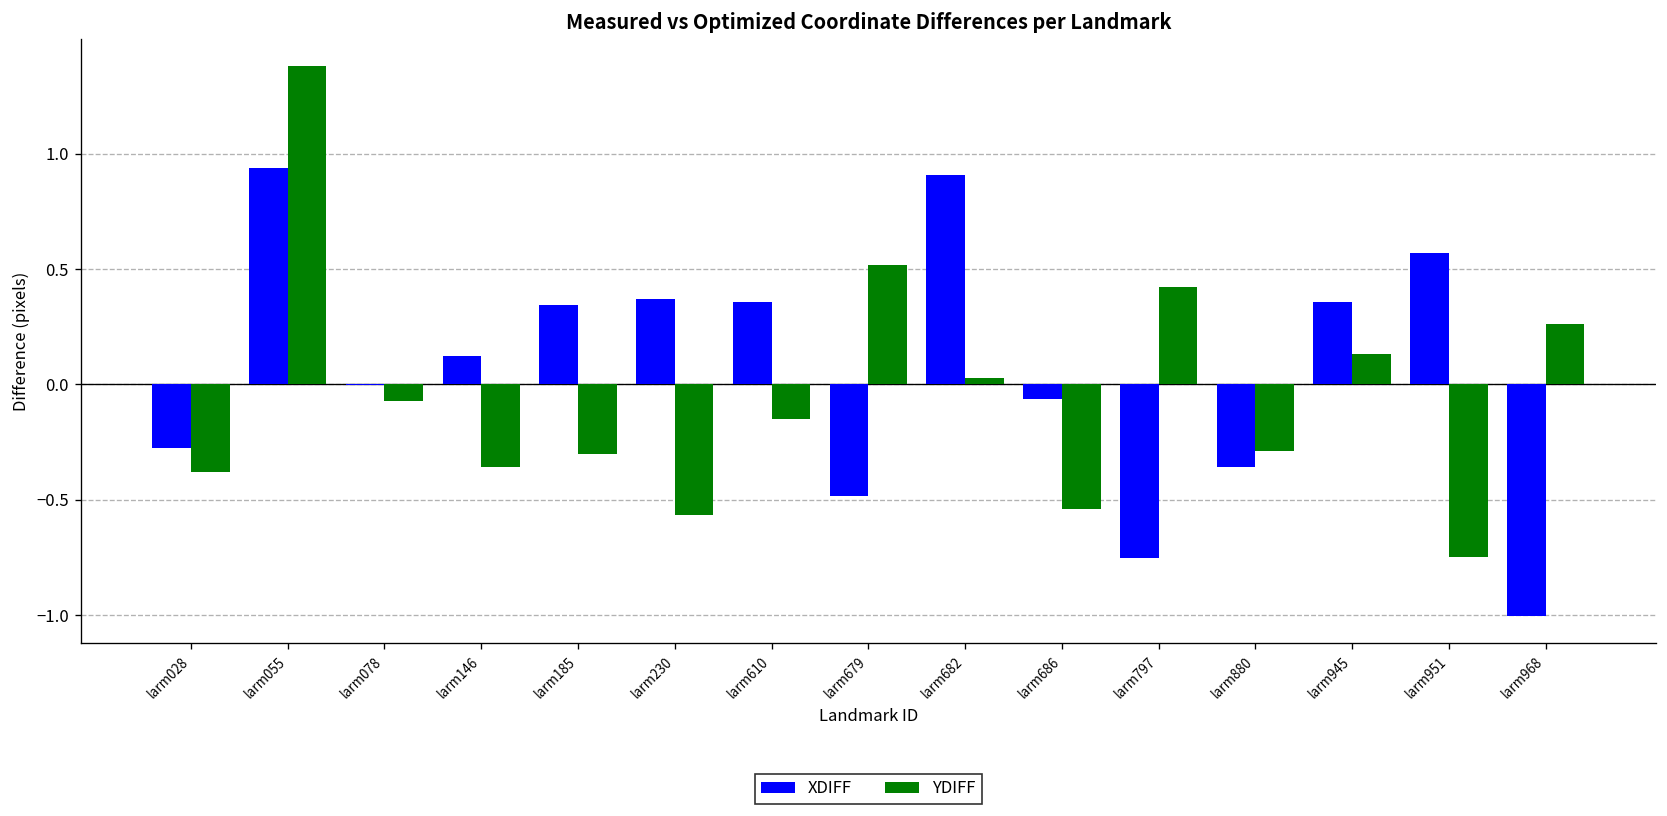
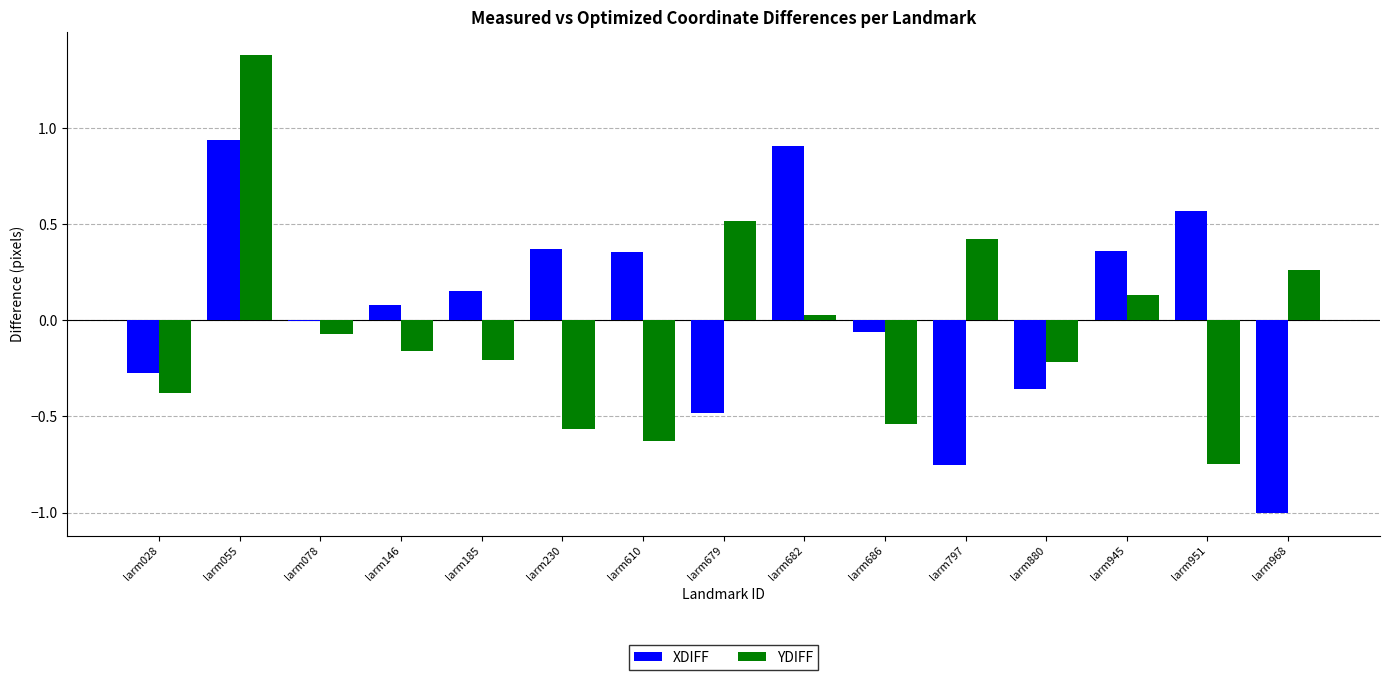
XDIFF, larm146: 0.12 -> 0.08
YDIFF, larm146: -0.36 -> -0.16
XDIFF, larm185: 0.35 -> 0.15
YDIFF, larm185: -0.30 -> -0.20
YDIFF, larm610: -0.15 -> -0.63
YDIFF, larm880: -0.29 -> -0.22
